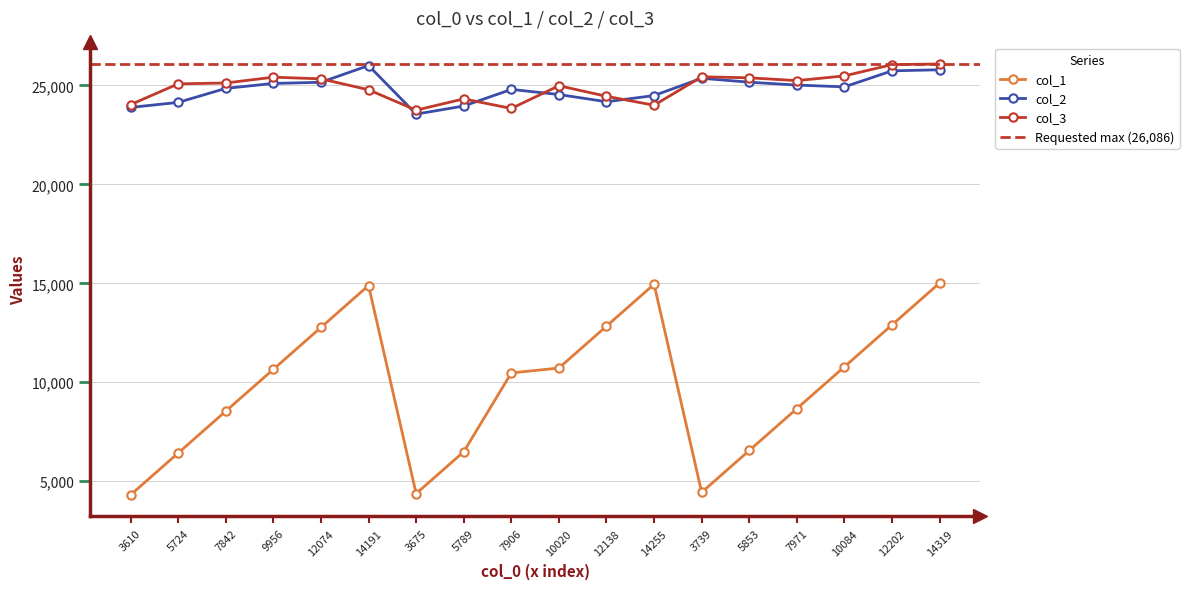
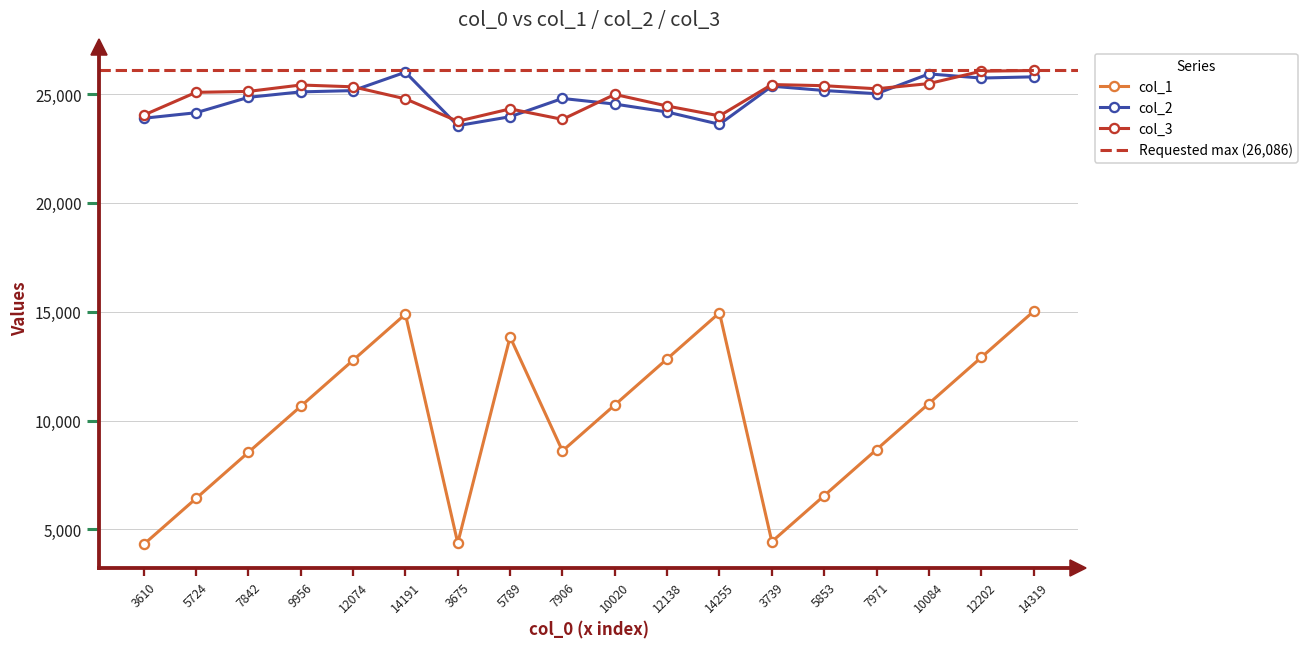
col_1, 5789: 6,500 -> 13,800
col_1, 7906: 10,500 -> 8,600
col_2, 14255: 24,500 -> 23,600
col_2, 10084: 24,900 -> 25,900
